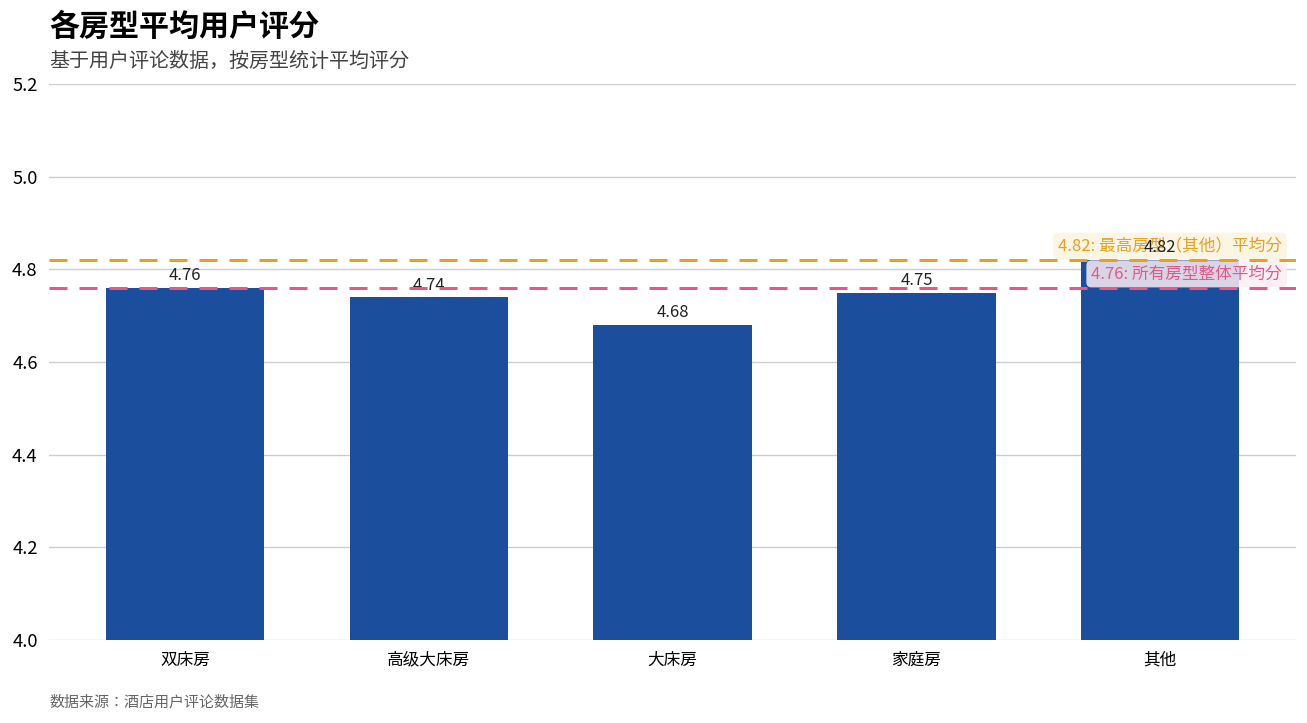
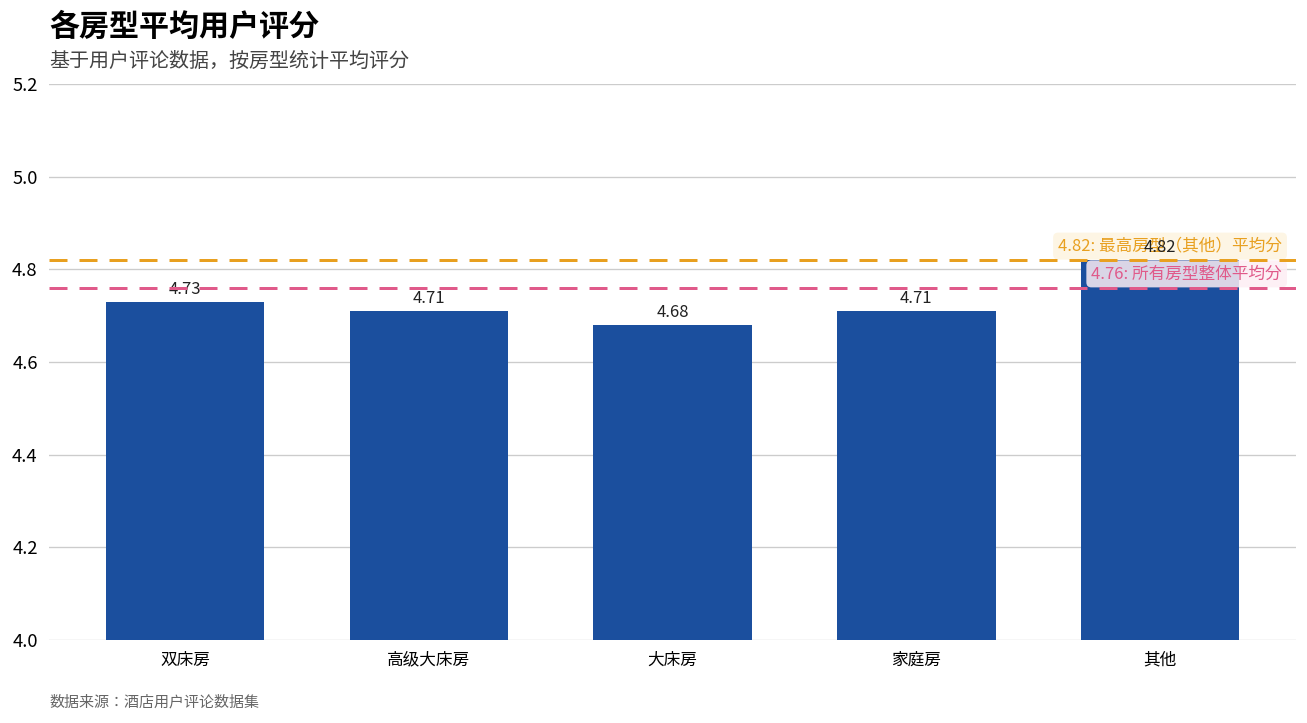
双床房: 4.76 -> 4.73
高级大床房: 4.74 -> 4.71
家庭房: 4.75 -> 4.71
